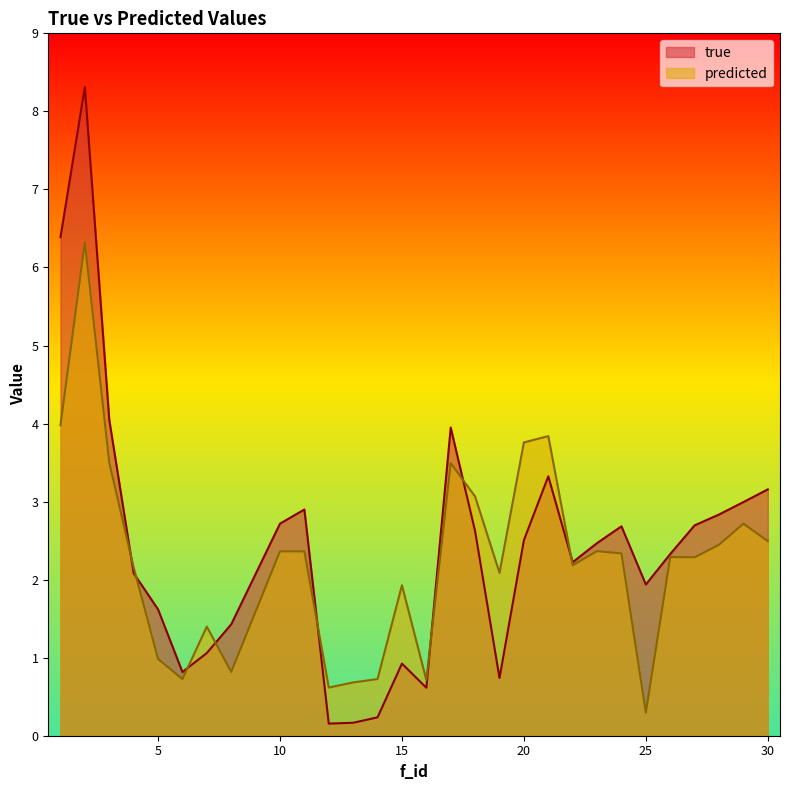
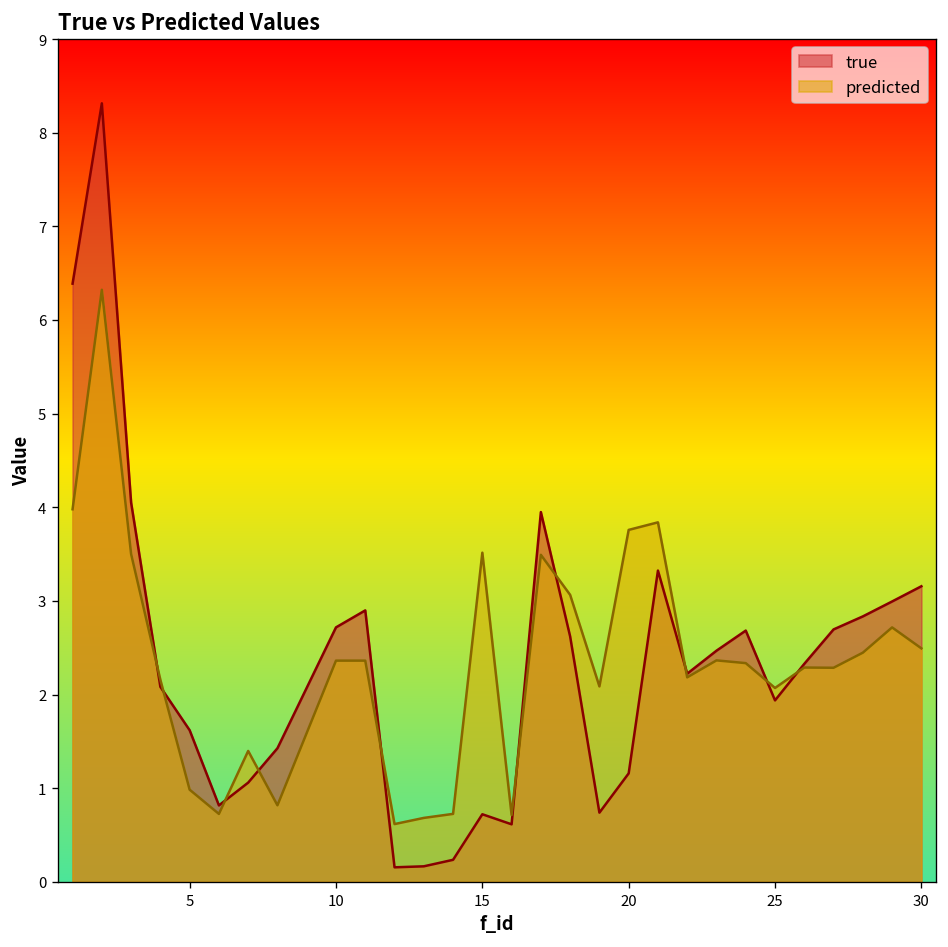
true, 15: 0.9 -> 0.7
predicted, 15: 1.9 -> 3.5
true, 20: 2.5 -> 1.2
predicted, 25: 0.3 -> 2.1
